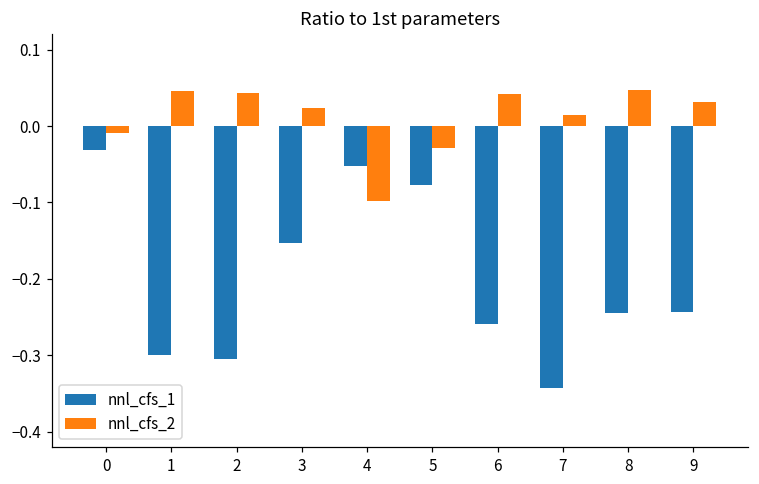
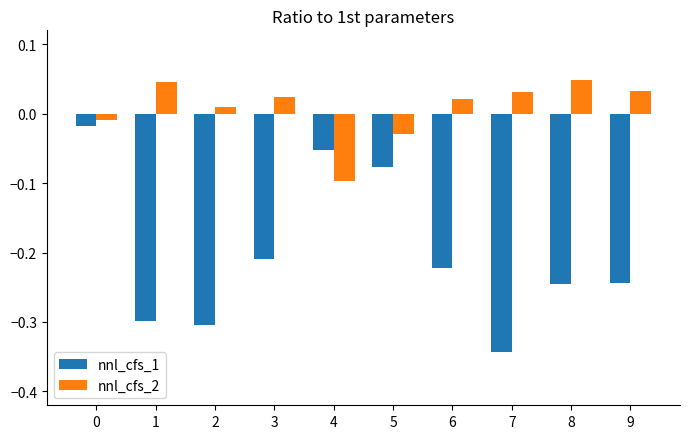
nnl_cfs_1, 0: -0.03 -> -0.02
nnl_cfs_2, 2: 0.04 -> 0.01
nnl_cfs_1, 3: -0.15 -> -0.21
nnl_cfs_1, 6: -0.26 -> -0.22
nnl_cfs_2, 6: 0.04 -> 0.02
nnl_cfs_2, 7: 0.01 -> 0.03
